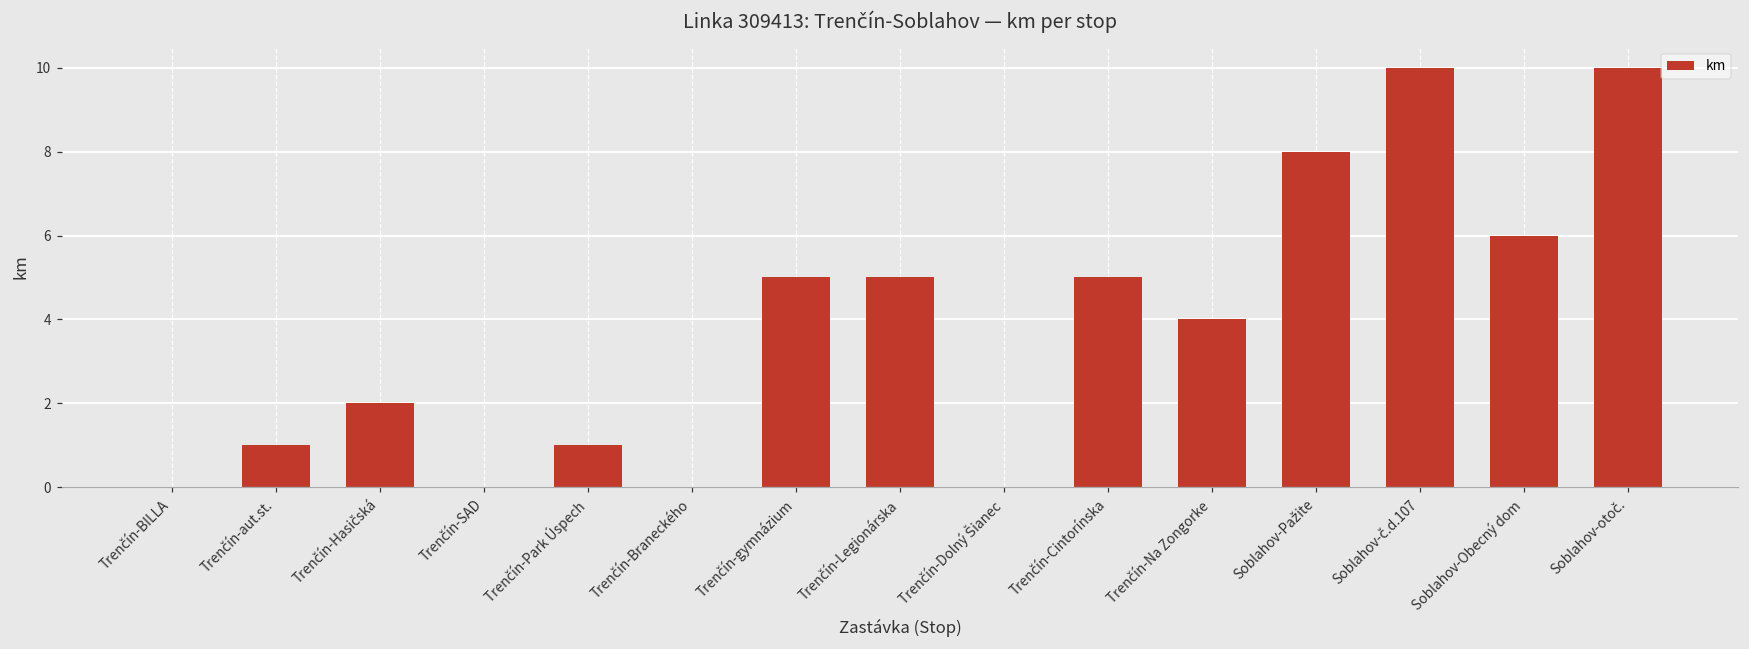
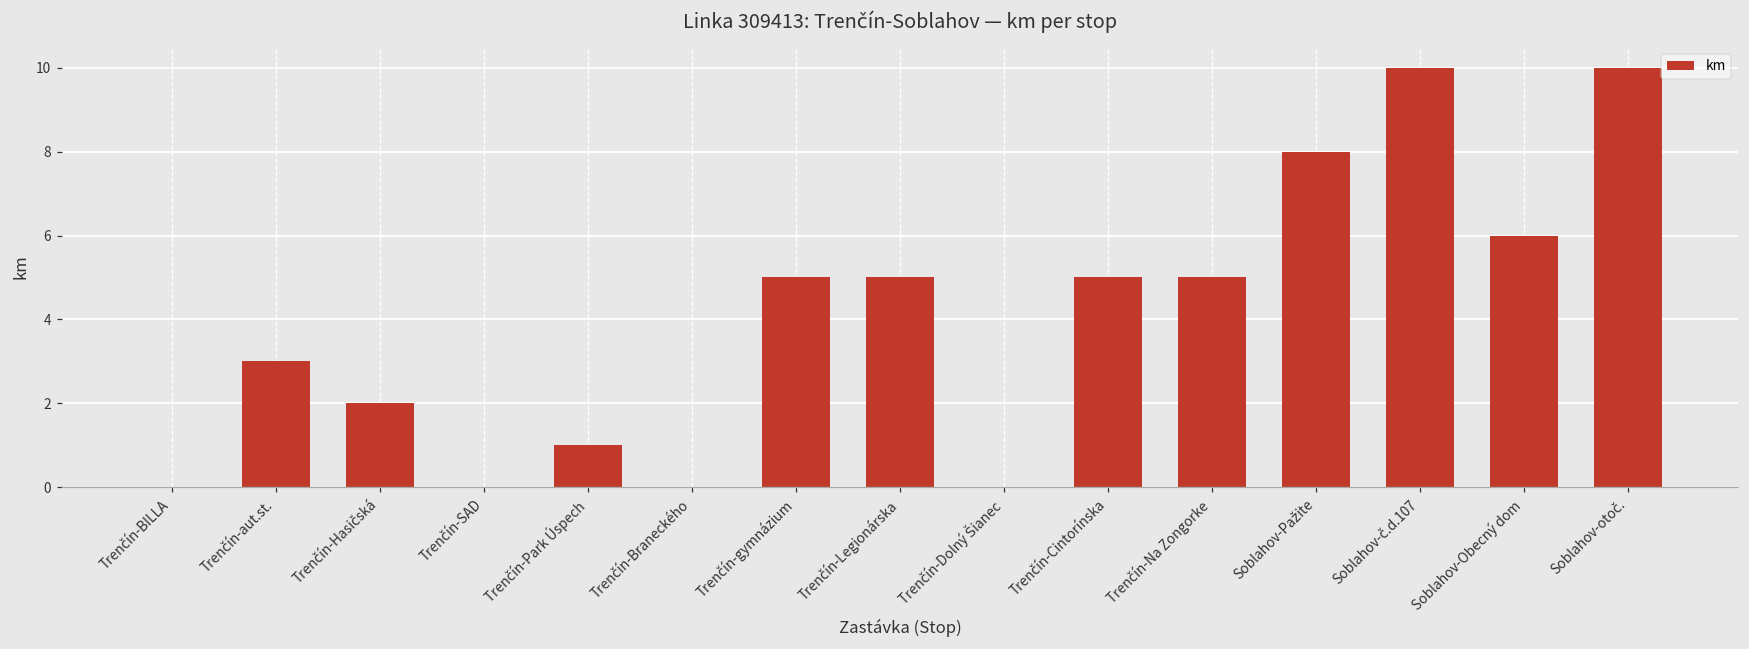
Trenčín-aut.st.: 1 -> 3
Trenčín-Na Zongorke: 4 -> 5
